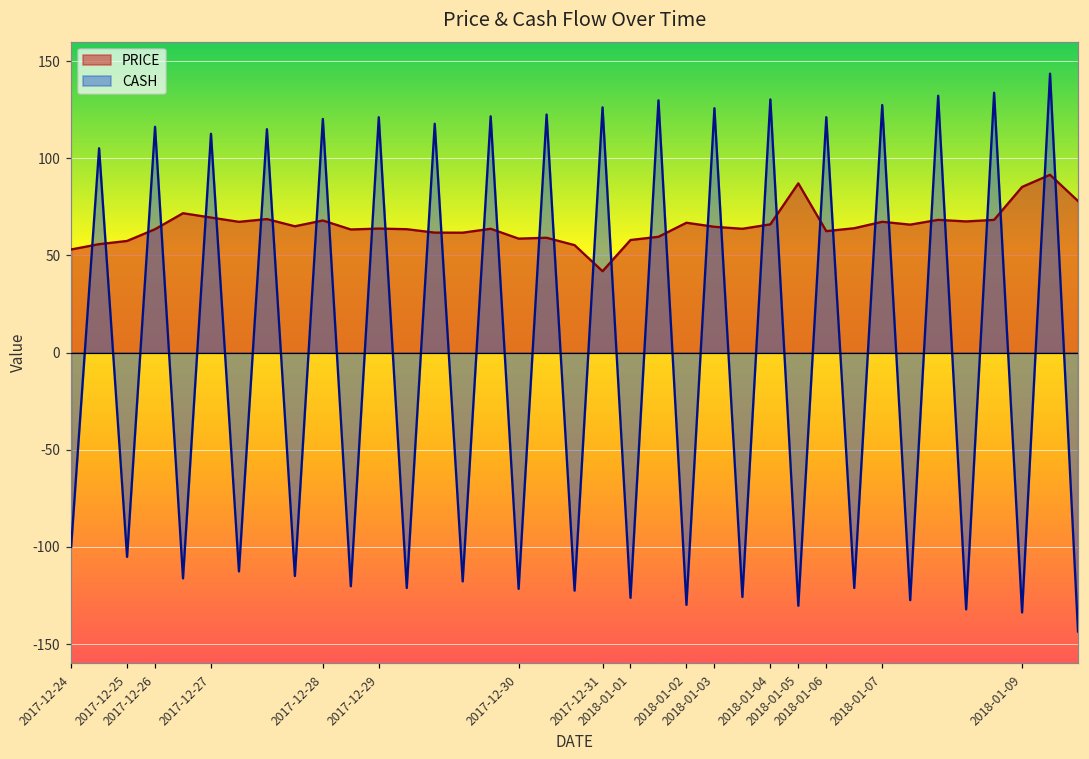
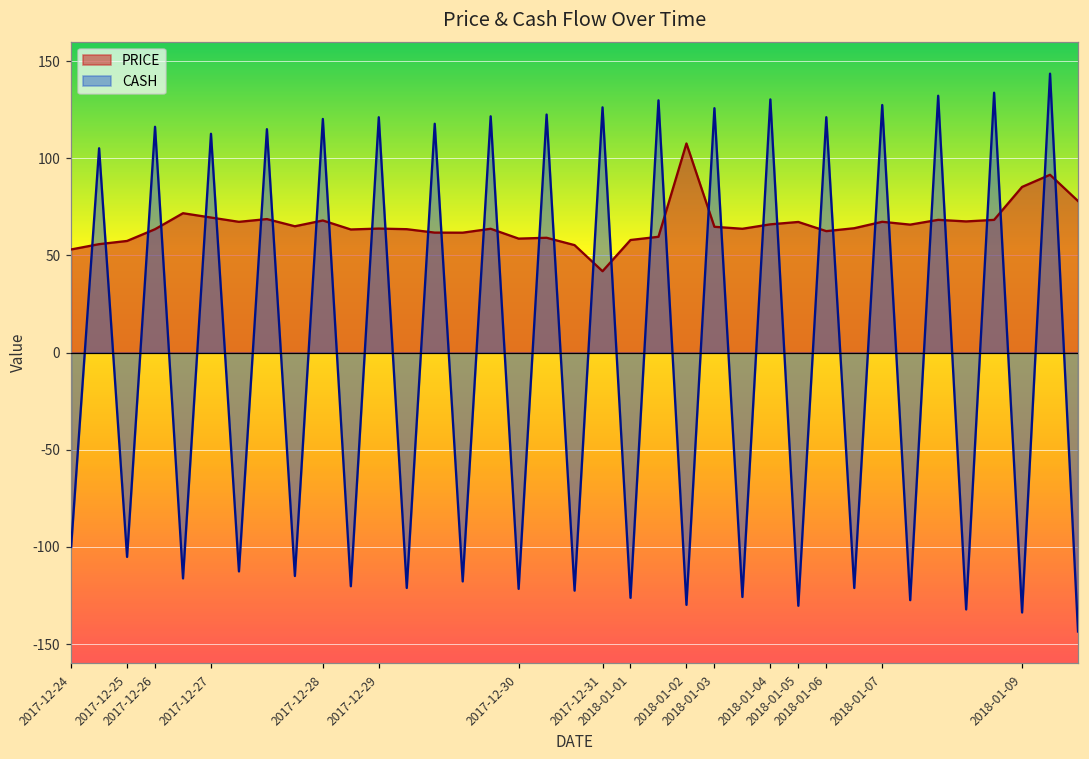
PRICE, 2018-01-02: 67 -> 108
PRICE, 2018-01-05: 87 -> 67
